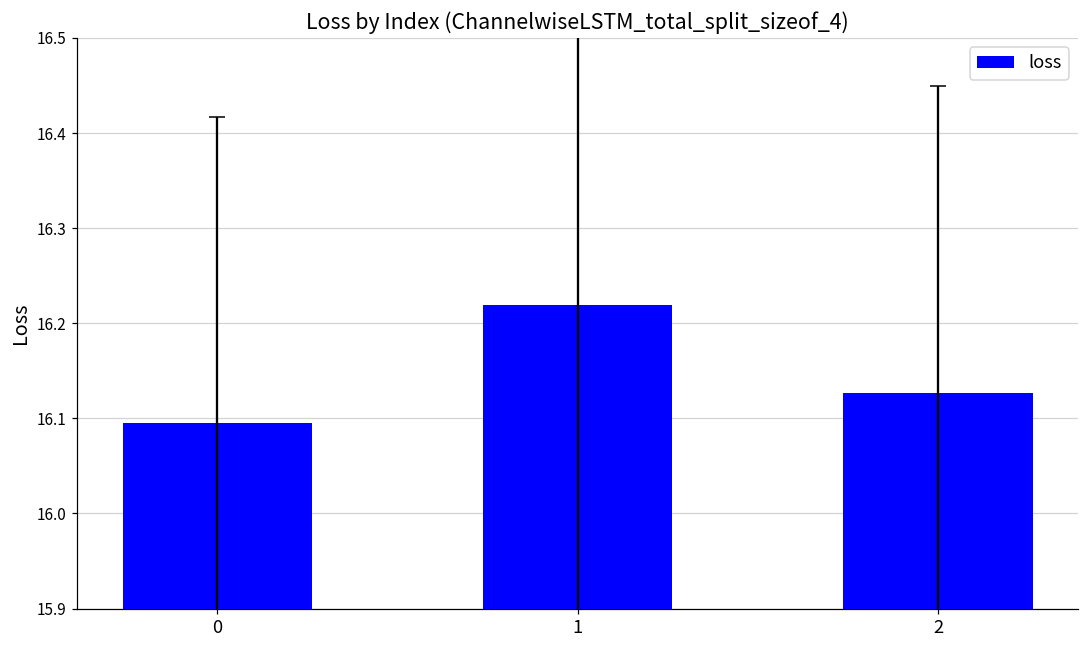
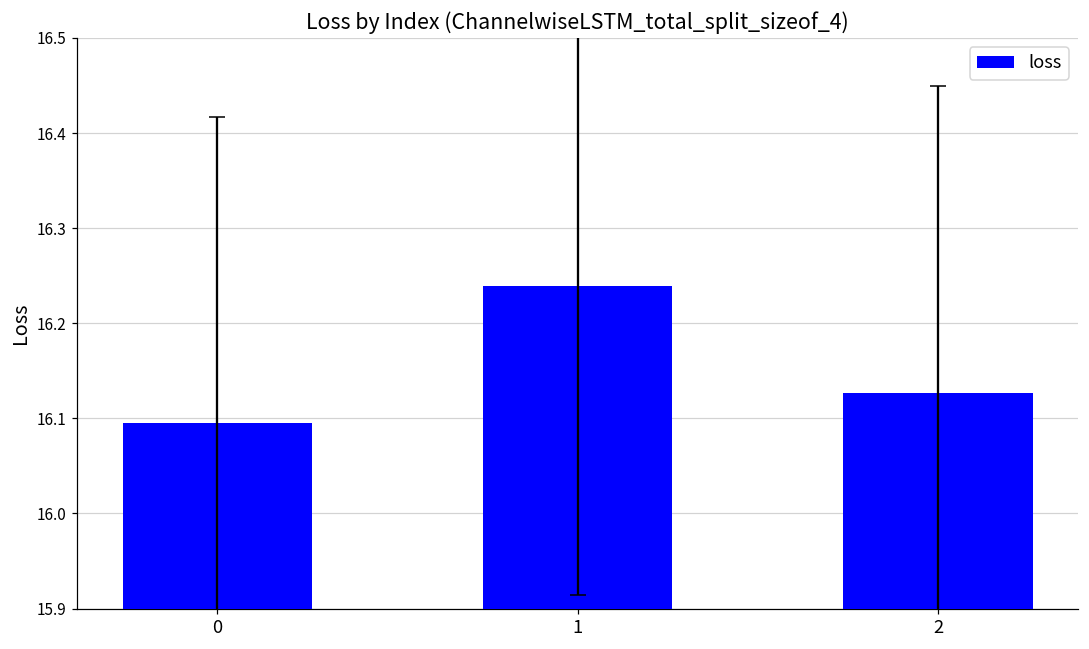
loss, 1: 16.22 -> 16.24
